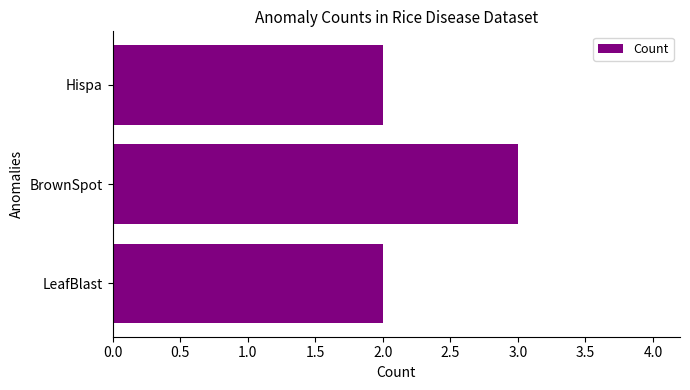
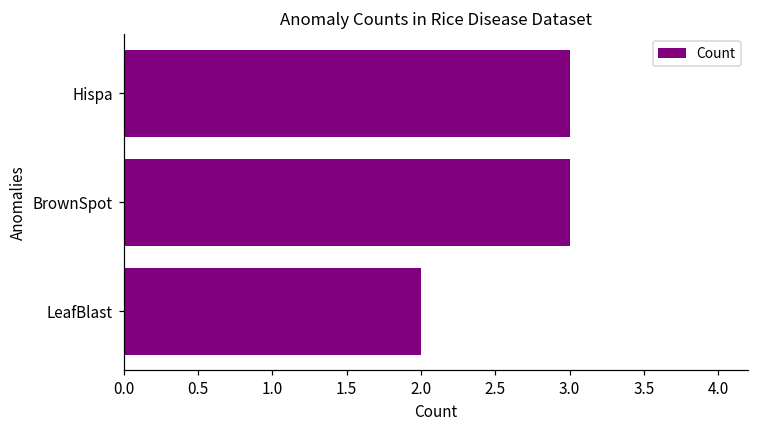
Hispa: 2 -> 3
